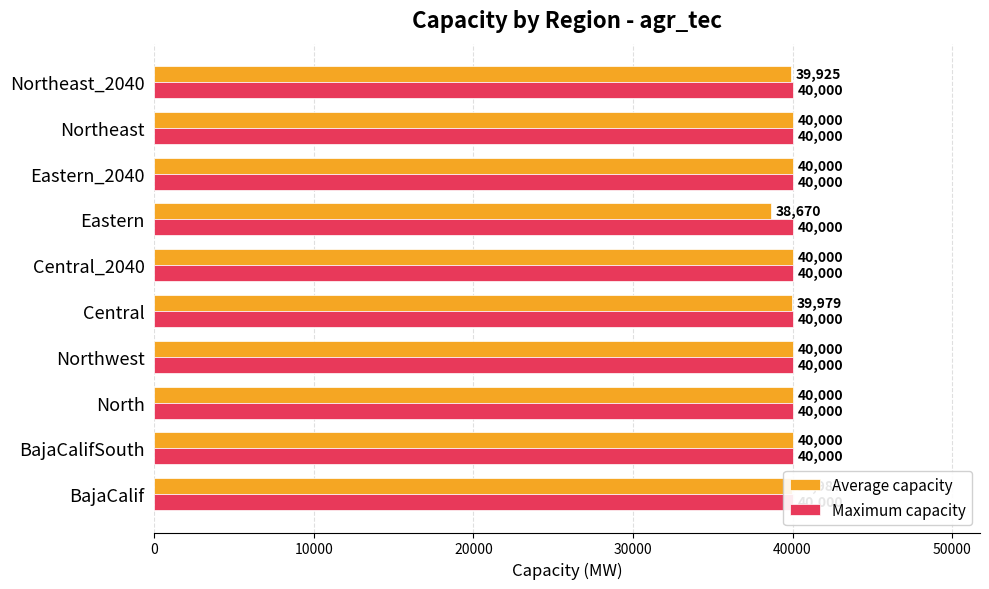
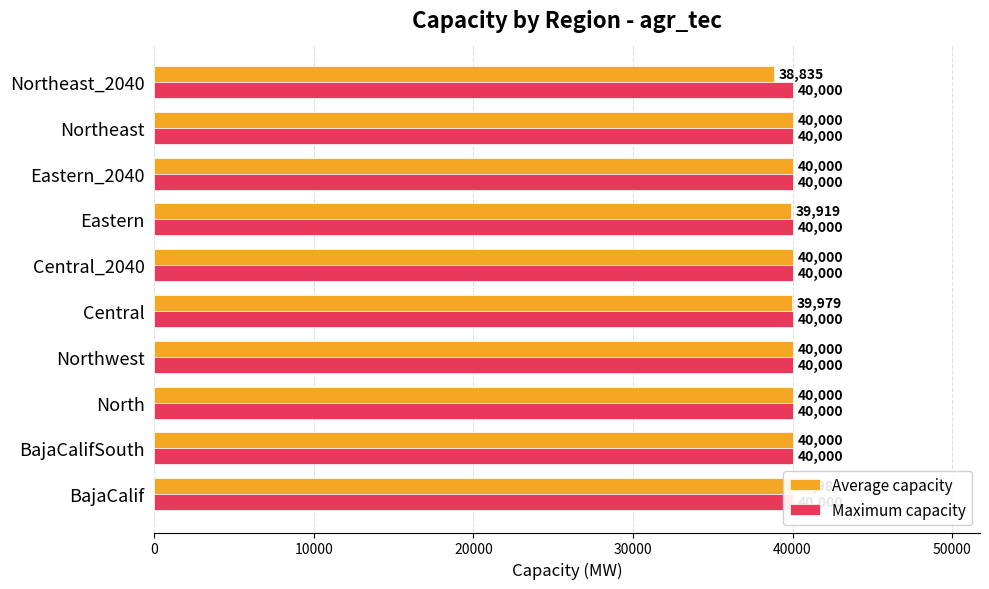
Average capacity, Northeast_2040: 39,925 -> 38,835
Average capacity, Eastern: 38,670 -> 39,919
